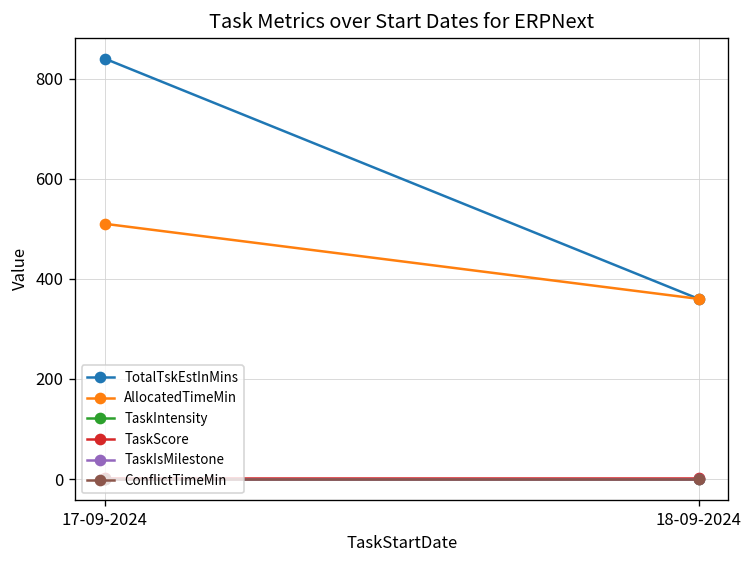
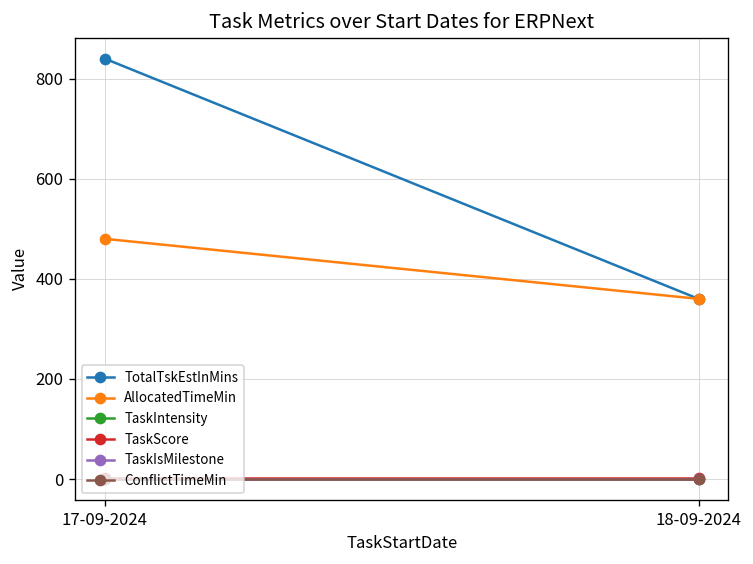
AllocatedTimeMin, 17-09-2024: 510 -> 480
